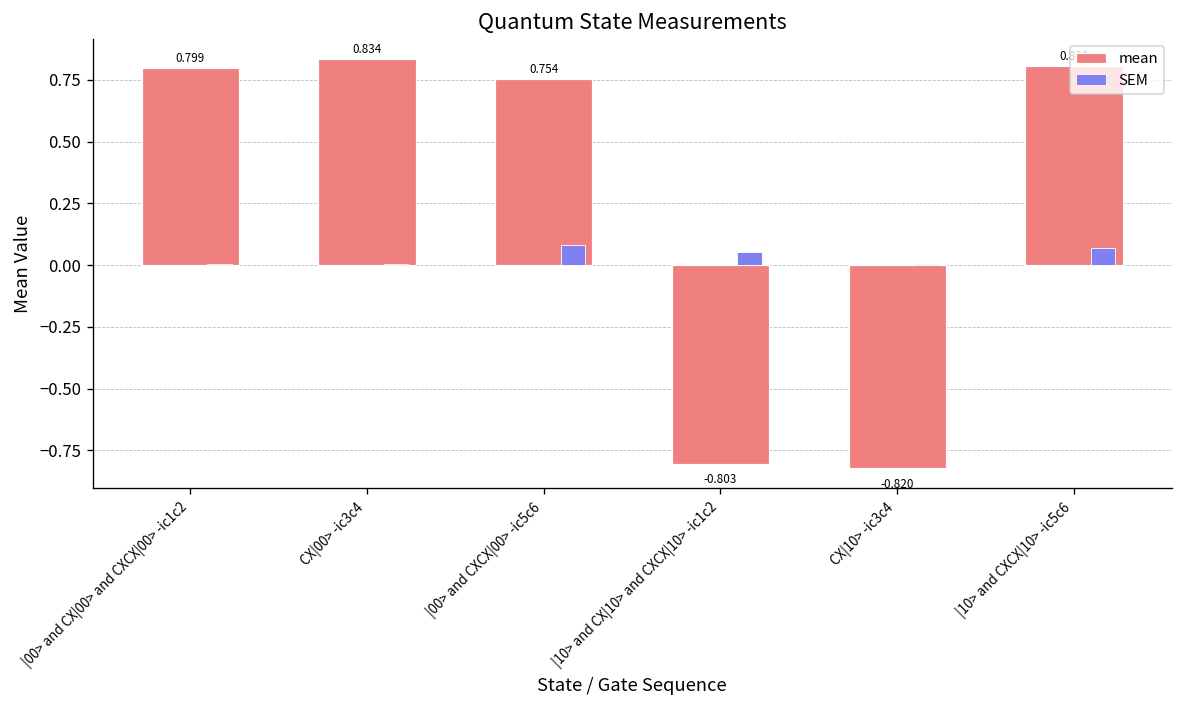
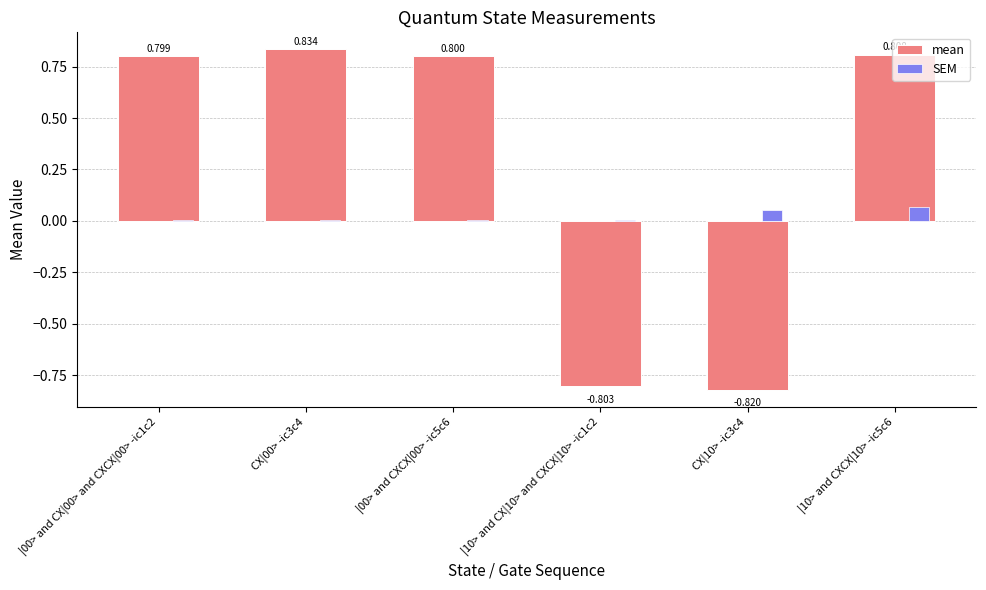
mean, |00> and CXCX|00> -ic5c6: 0.754 -> 0.800
SEM, |00> and CXCX|00> -ic5c6: 0.08 -> 0.00
SEM, |10> and CX|10> and CXCX|10> -ic1c2: 0.05 -> 0.00
SEM, CX|10> -ic3c4: 0.01 -> 0.05
